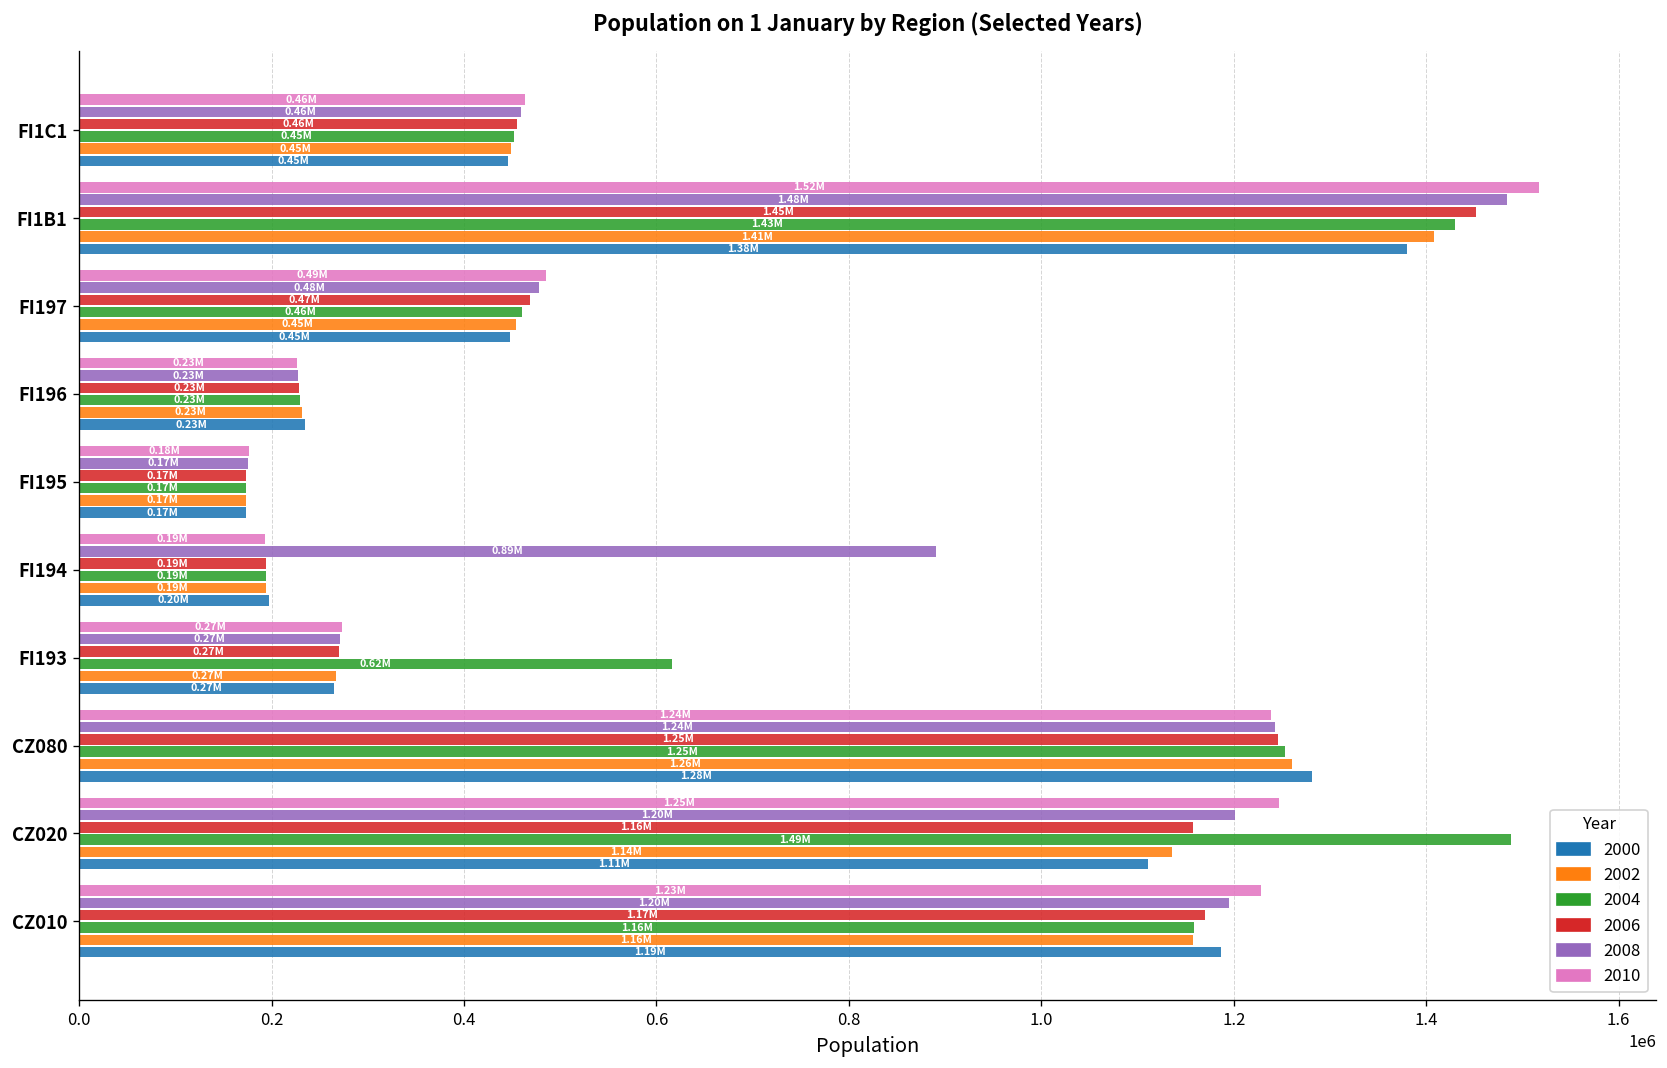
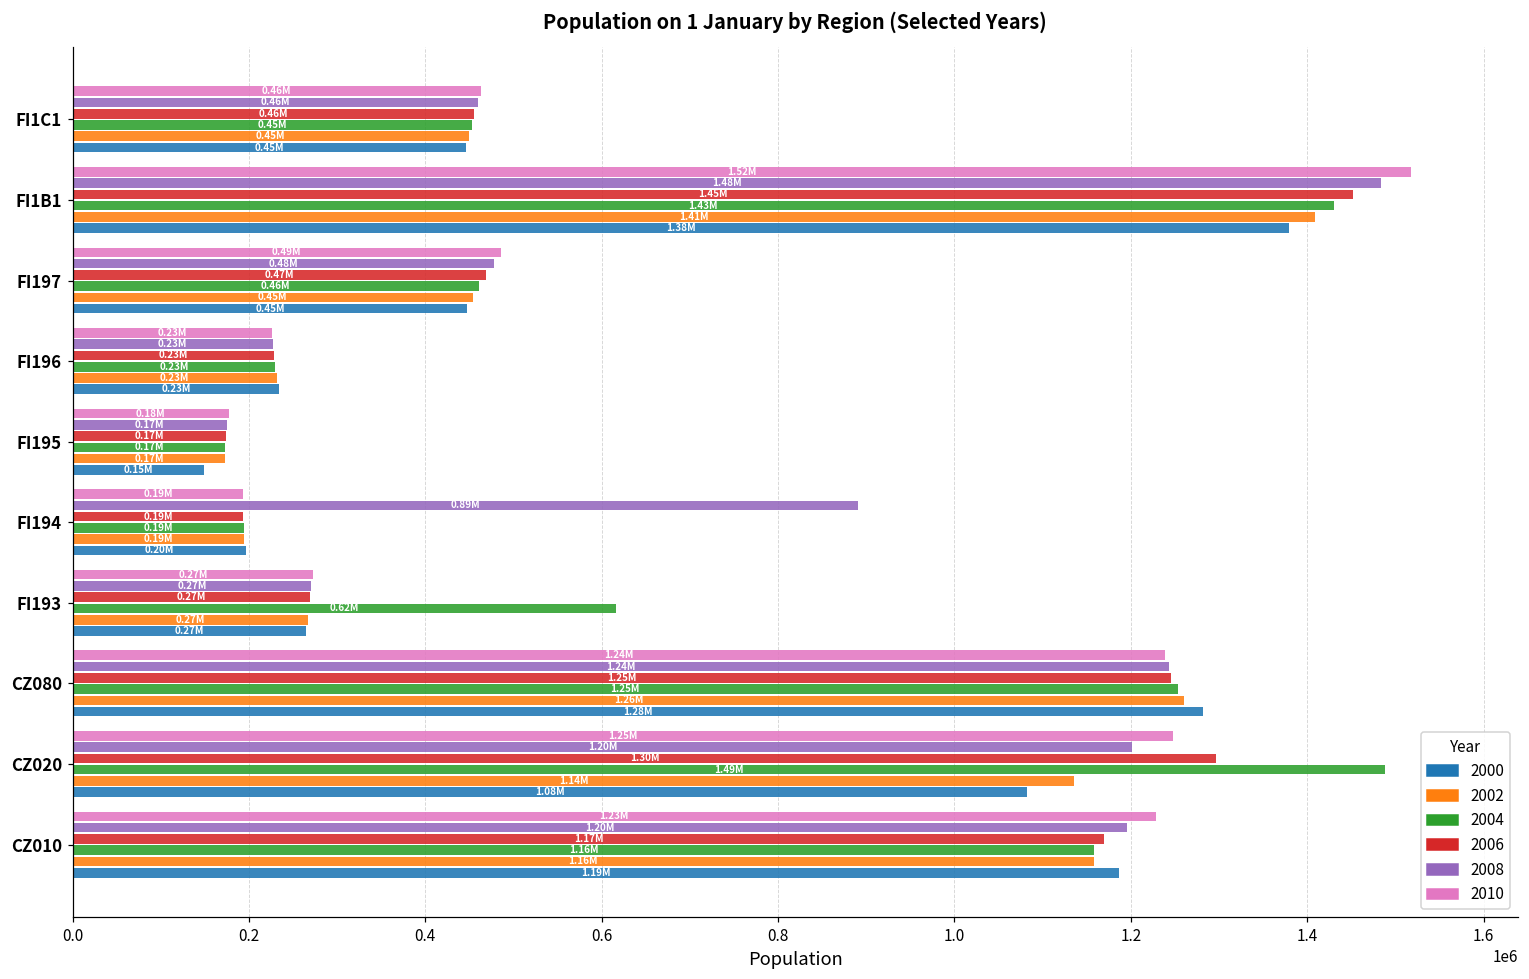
2000, FI195: 0.17M -> 0.15M
2006, CZ020: 1.16M -> 1.30M
2000, CZ020: 1.11M -> 1.08M
